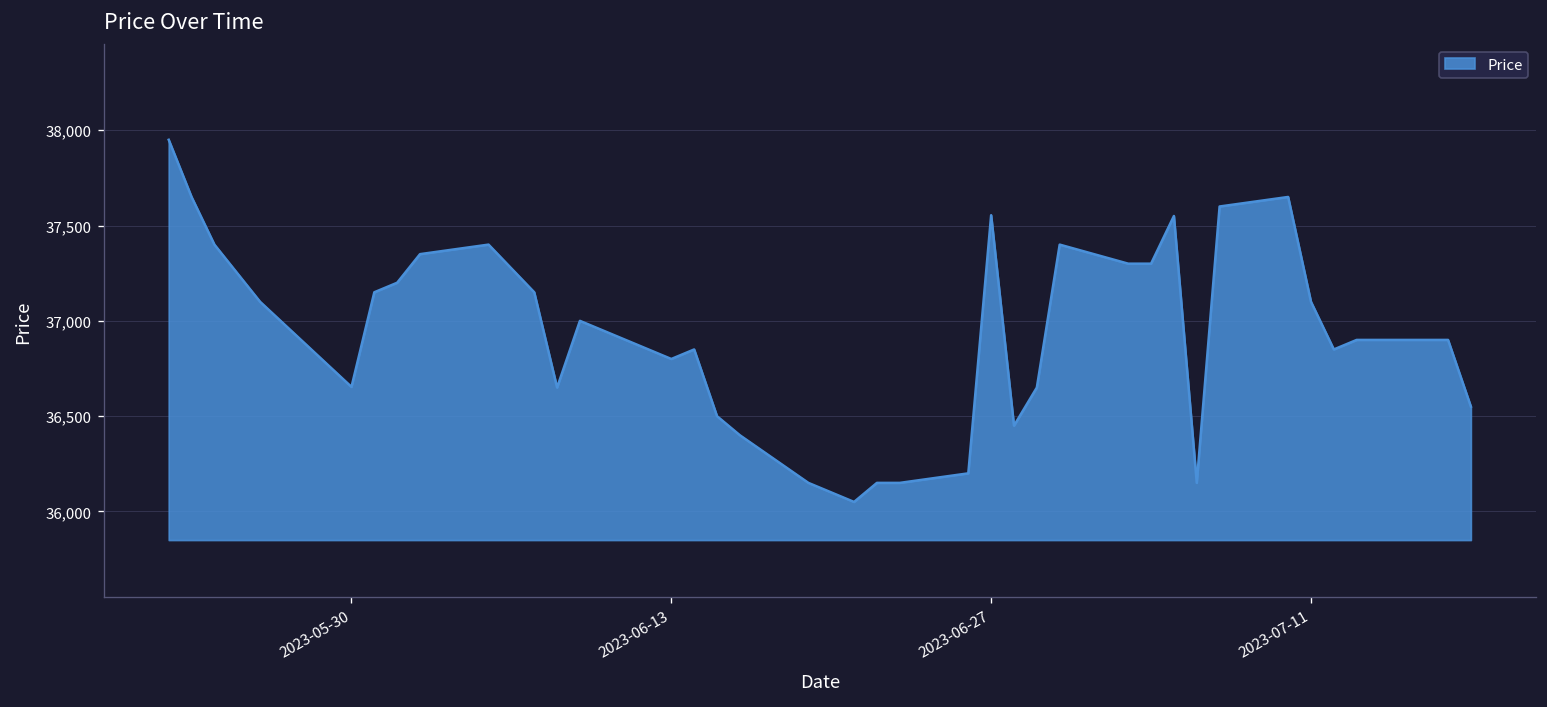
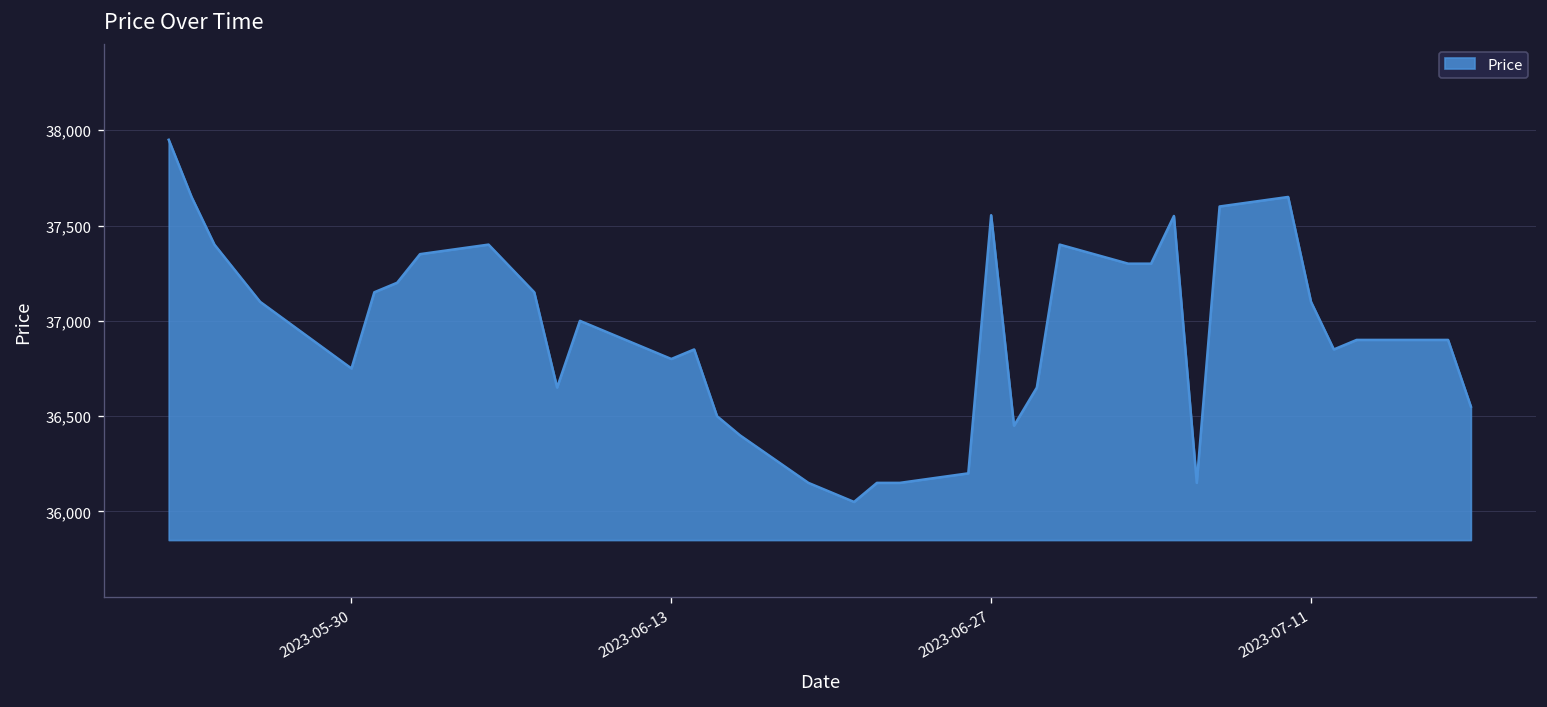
2023-05-30: 36,650 -> 36,750
